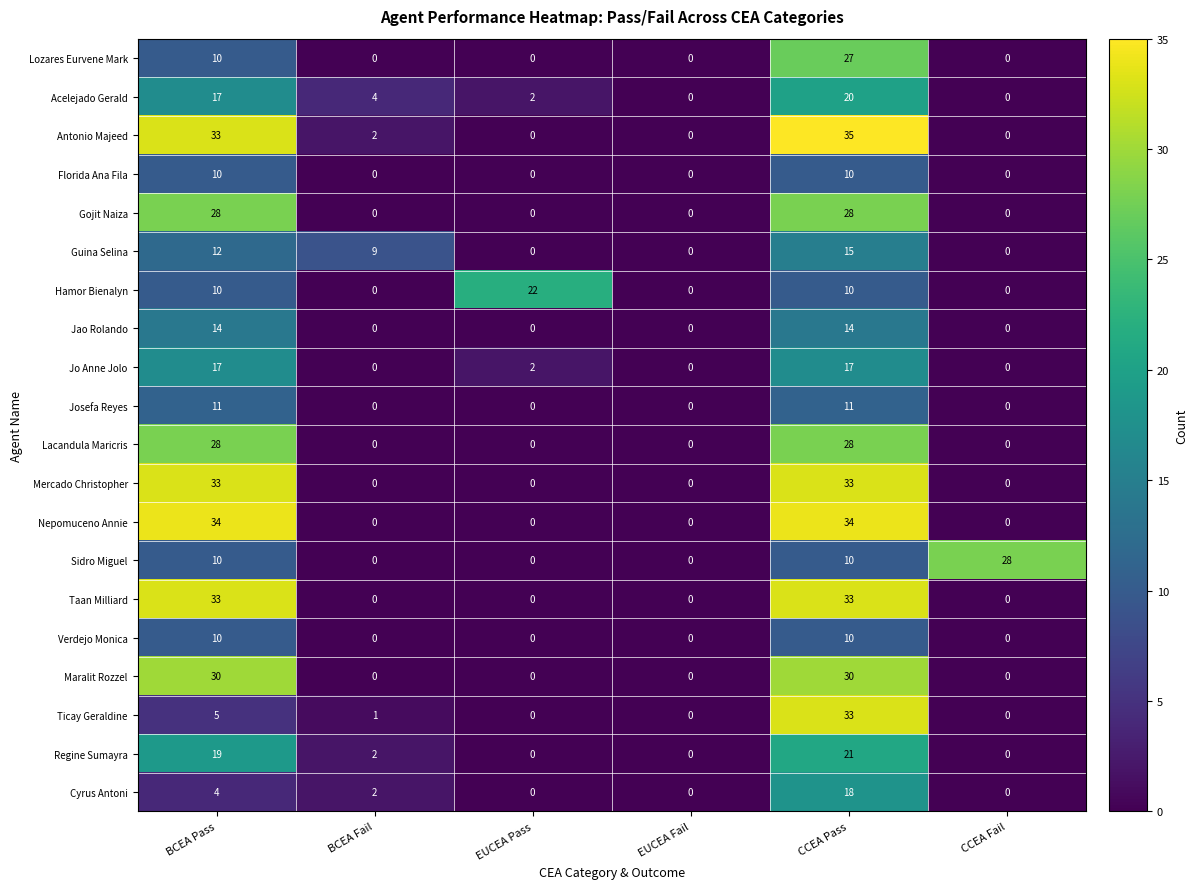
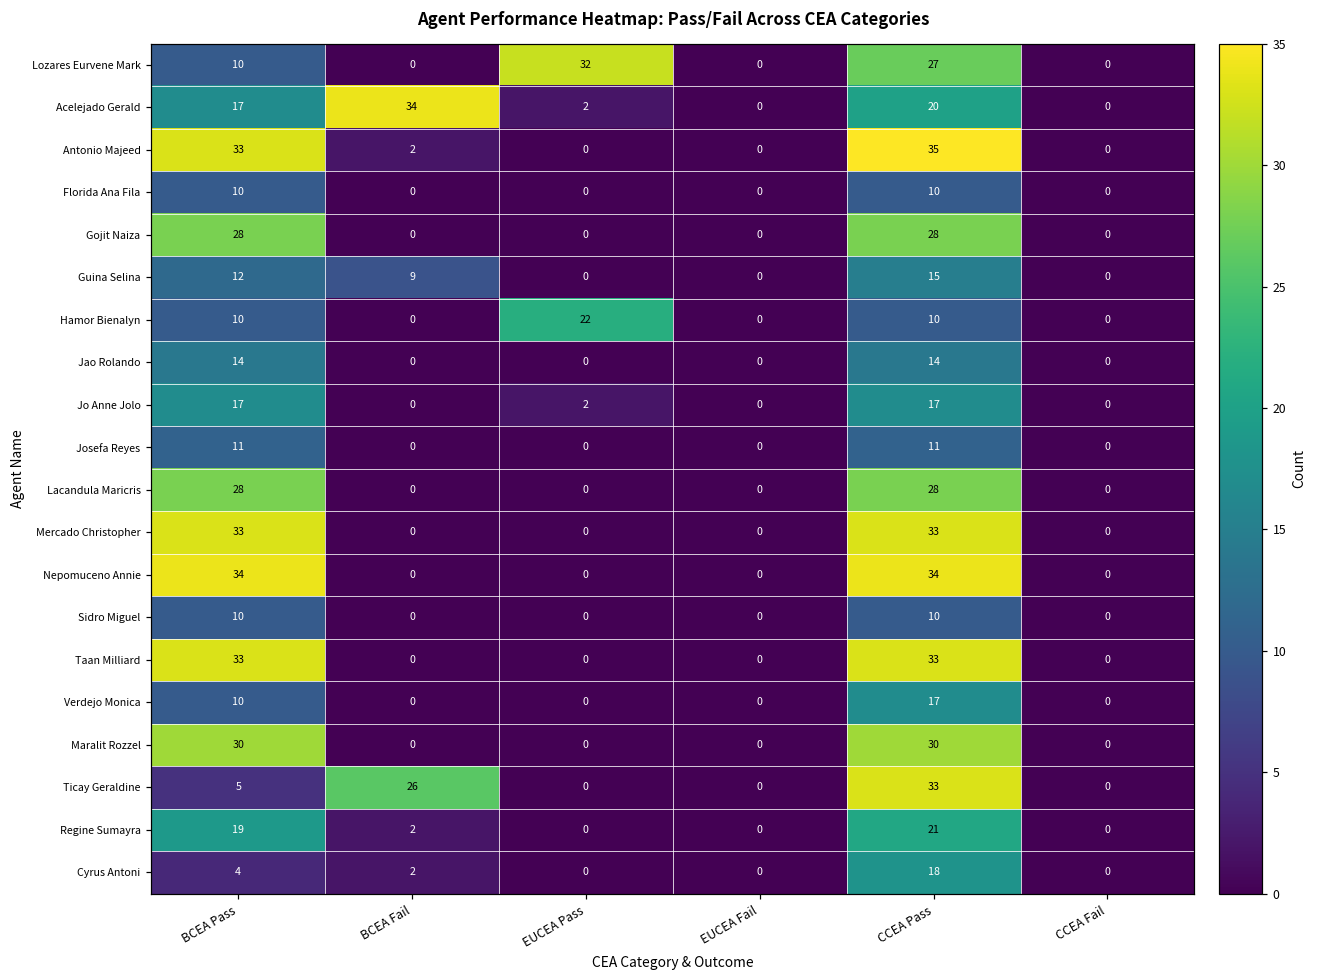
Lozares Eurvene Mark, EUCEA Pass: 0 -> 32
Acelejado Gerald, BCEA Fail: 4 -> 34
Sidro Miguel, CCEA Fail: 28 -> 0
Verdejo Monica, CCEA Pass: 10 -> 17
Ticay Geraldine, BCEA Fail: 1 -> 26
